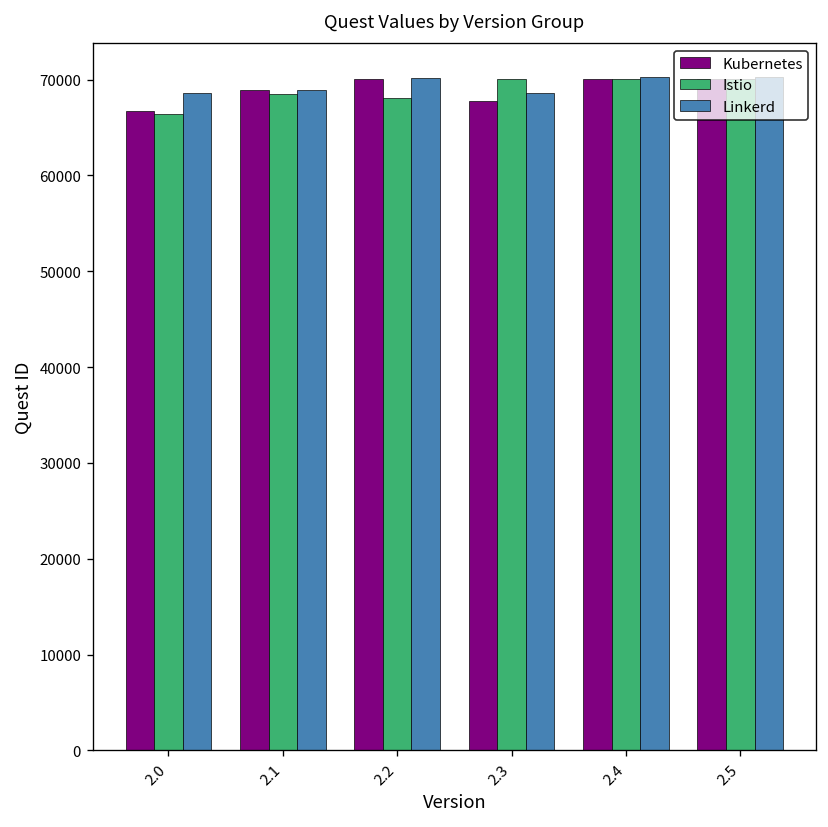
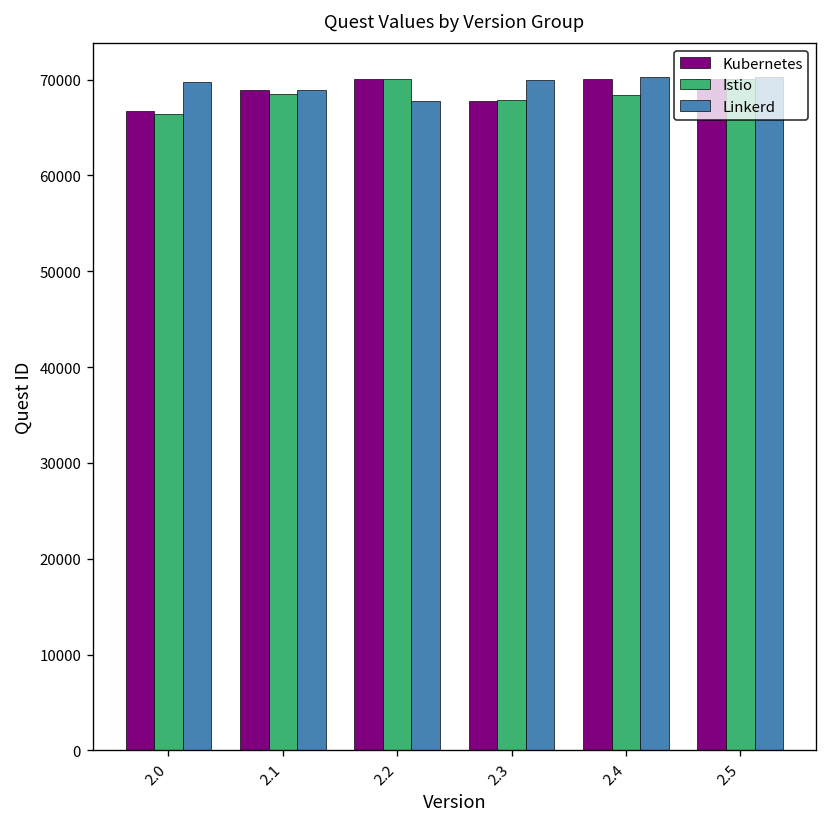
Linkerd, 2.0: 69000 -> 70000
Istio, 2.2: 68000 -> 70000
Linkerd, 2.2: 70000 -> 68000
Istio, 2.3: 70000 -> 68000
Linkerd, 2.3: 69000 -> 70000
Istio, 2.4: 70000 -> 68000
